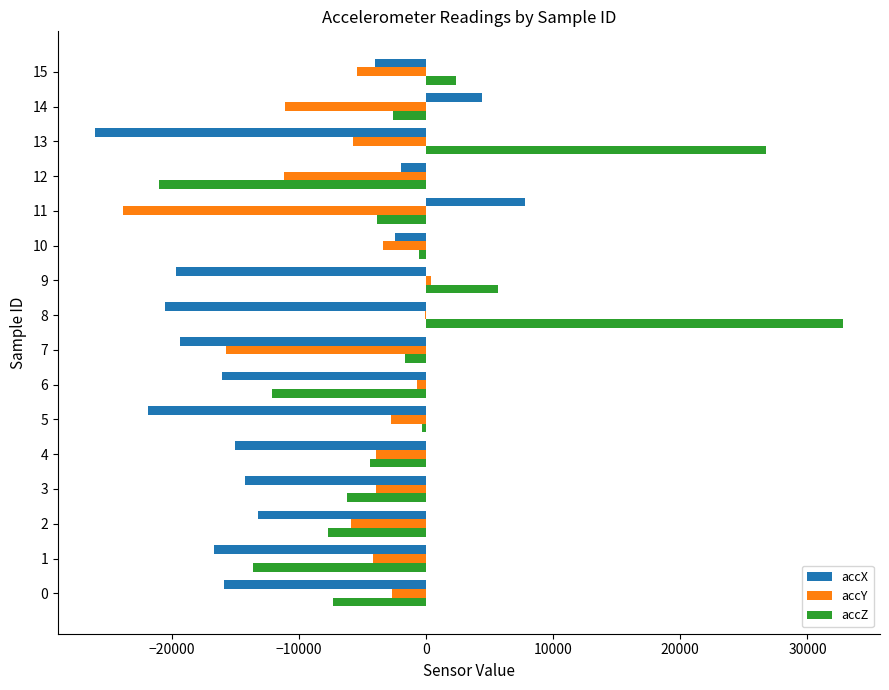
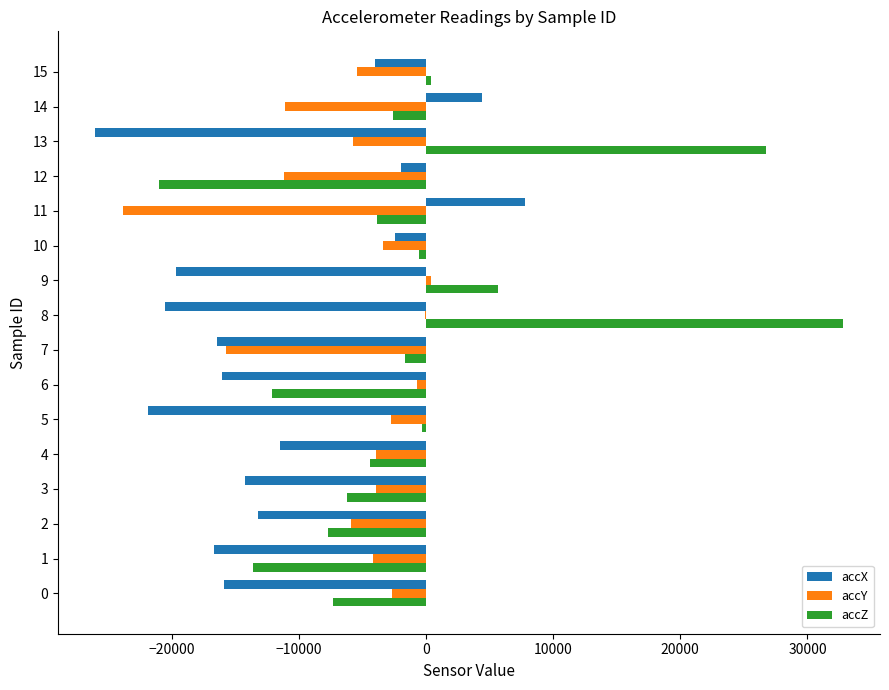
accZ, 15: 2300 -> 400
accX, 7: -19400 -> -16400
accX, 4: -15000 -> -11500
